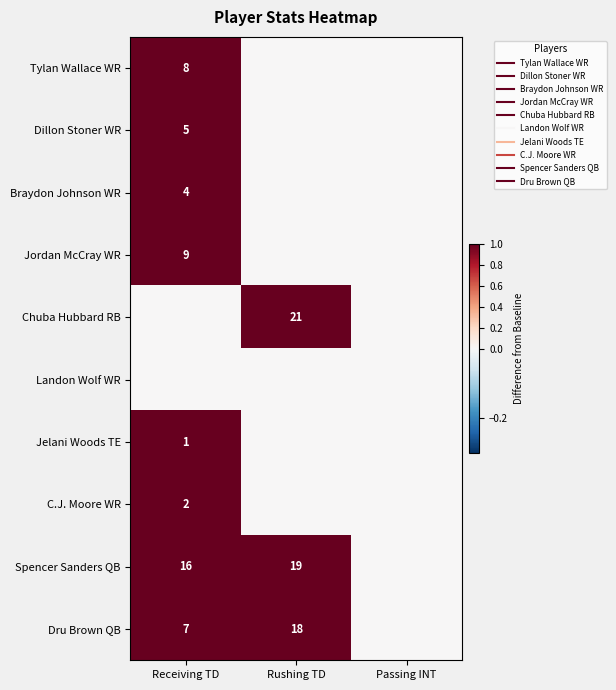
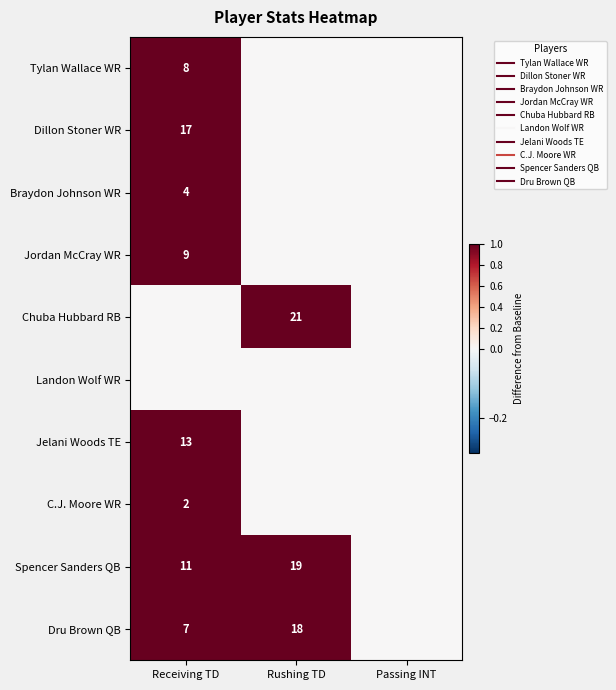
Dillon Stoner WR, Receiving TD: 5 -> 17
Jelani Woods TE, Receiving TD: 1 -> 13
Spencer Sanders QB, Receiving TD: 16 -> 11
